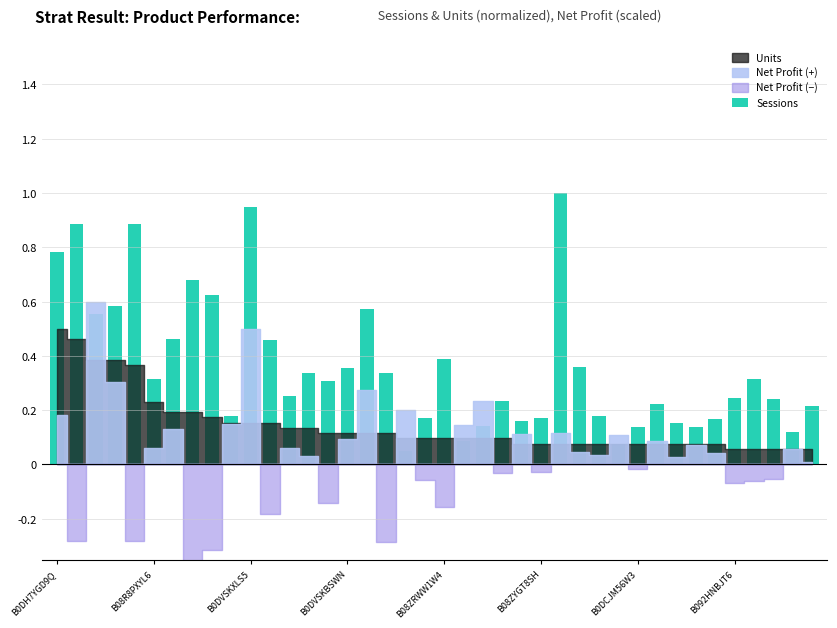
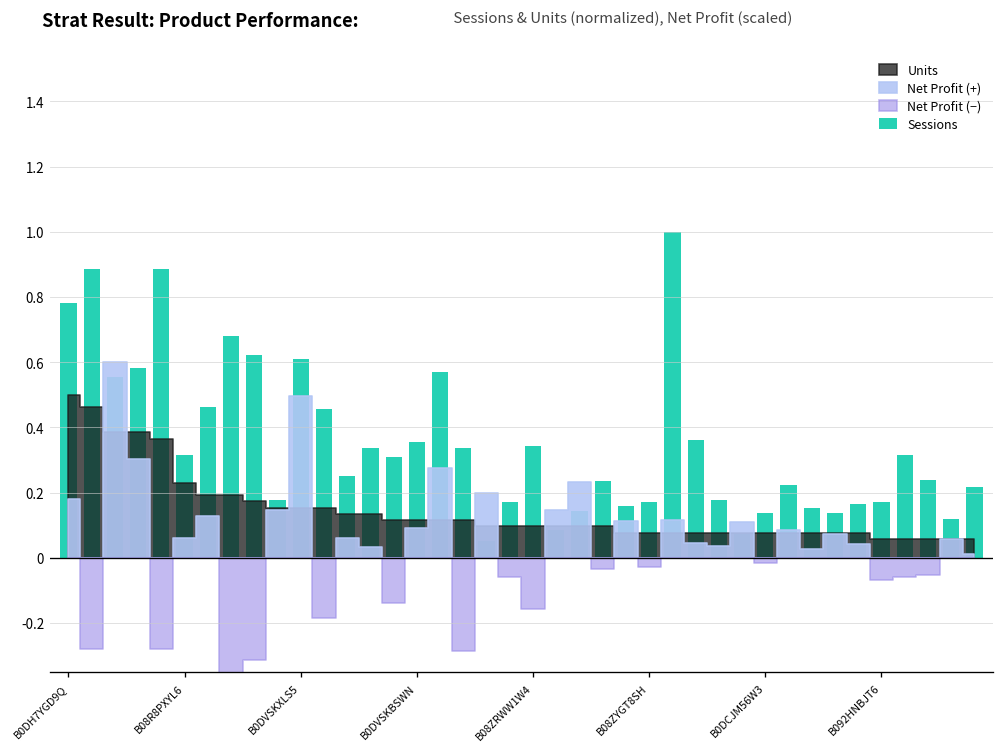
Sessions, B0DVSKXLS5: 0.95 -> 0.61
Sessions, B08ZRWW1W4: 0.39 -> 0.34
Sessions, B092HNBJT6: 0.25 -> 0.17
